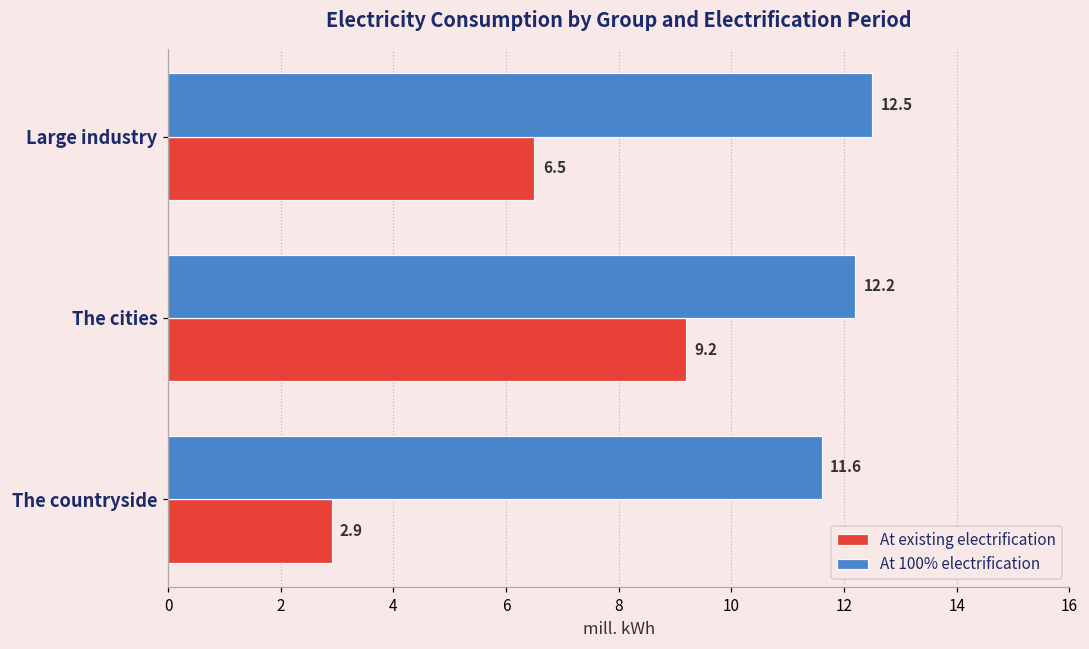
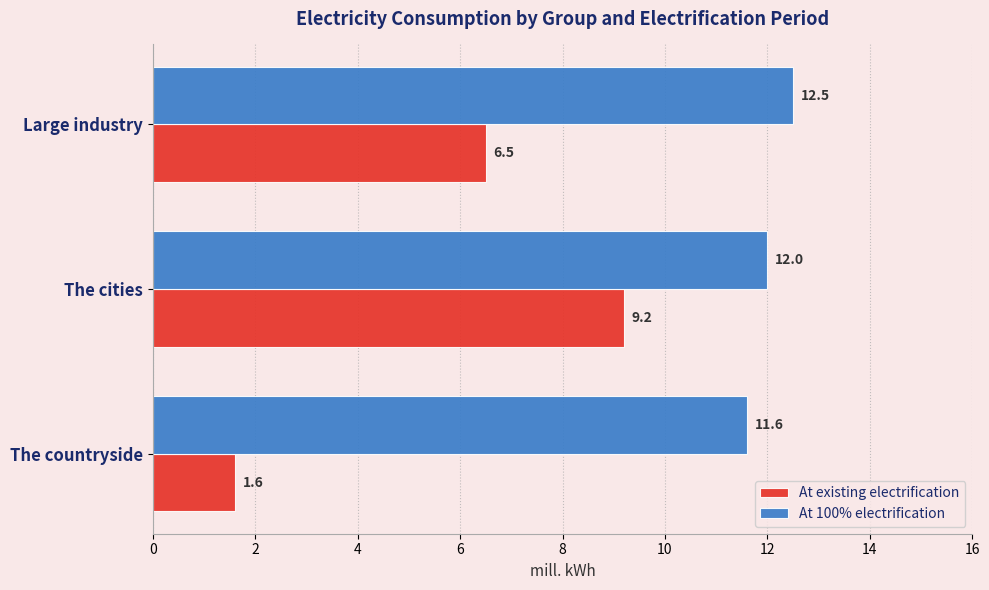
At 100% electrification, The cities: 12.2 -> 12.0
At existing electrification, The countryside: 2.9 -> 1.6
